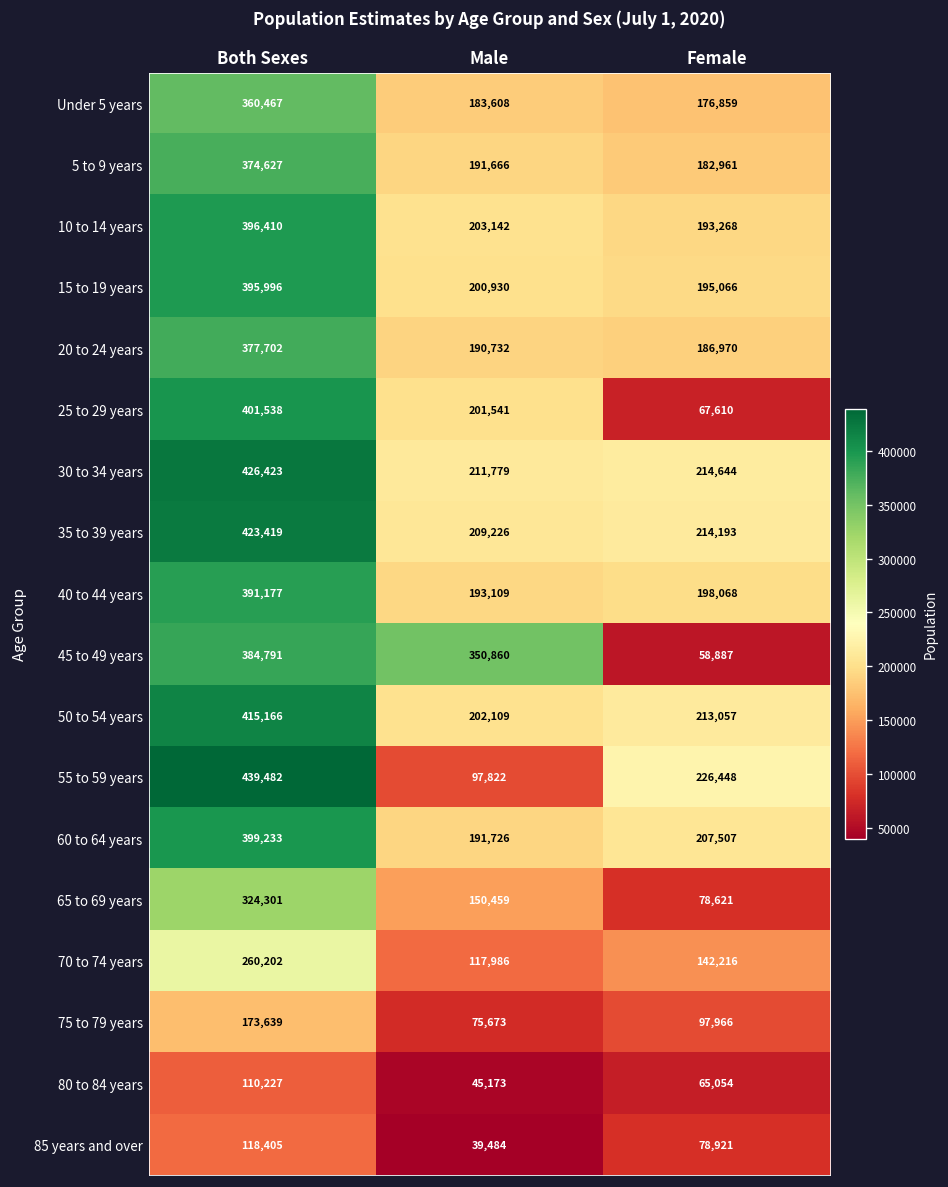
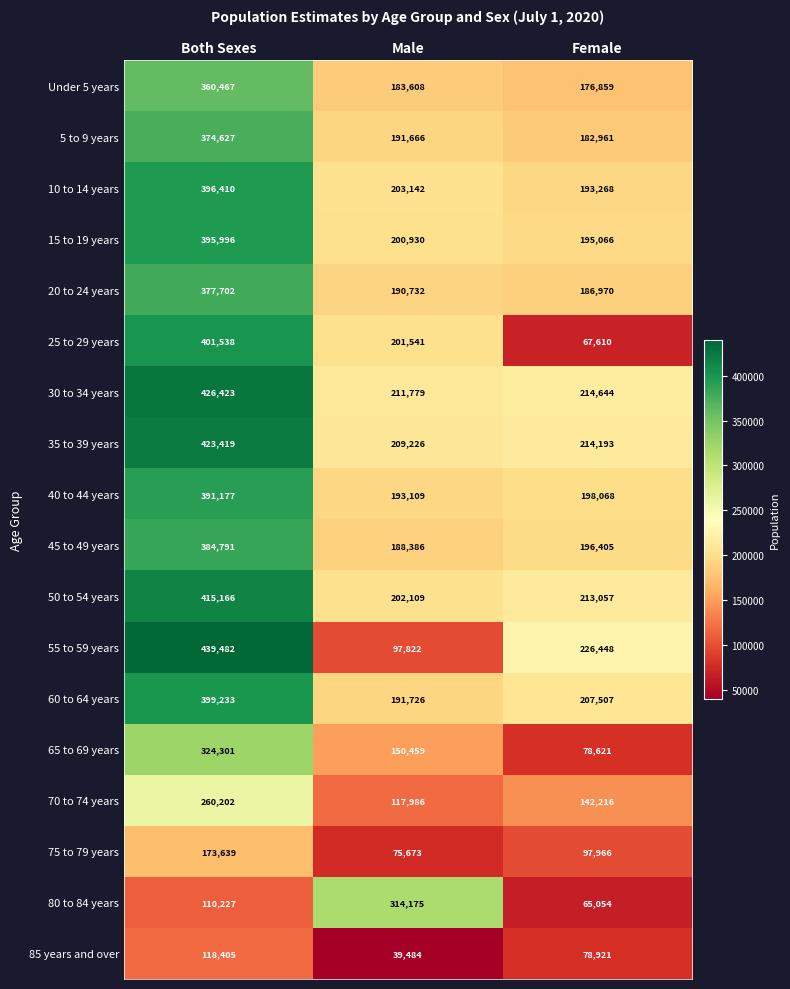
45 to 49 years, Male: 350,860 -> 188,386
45 to 49 years, Female: 58,887 -> 196,405
80 to 84 years, Male: 45,173 -> 314,175
